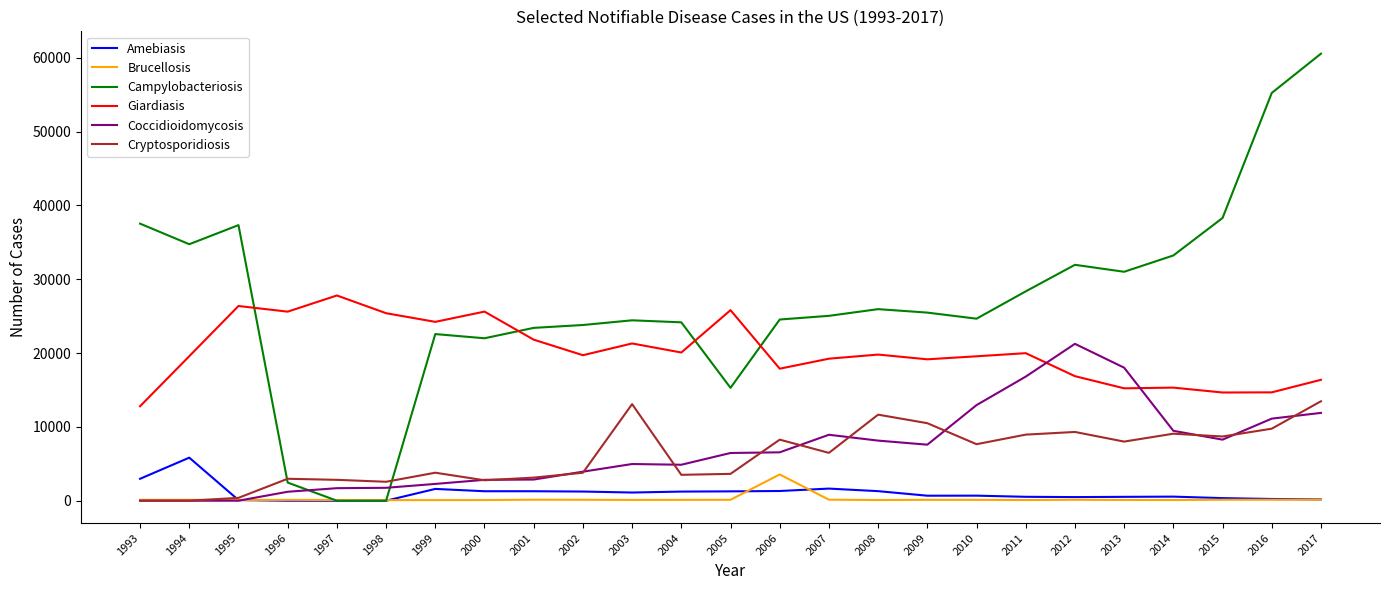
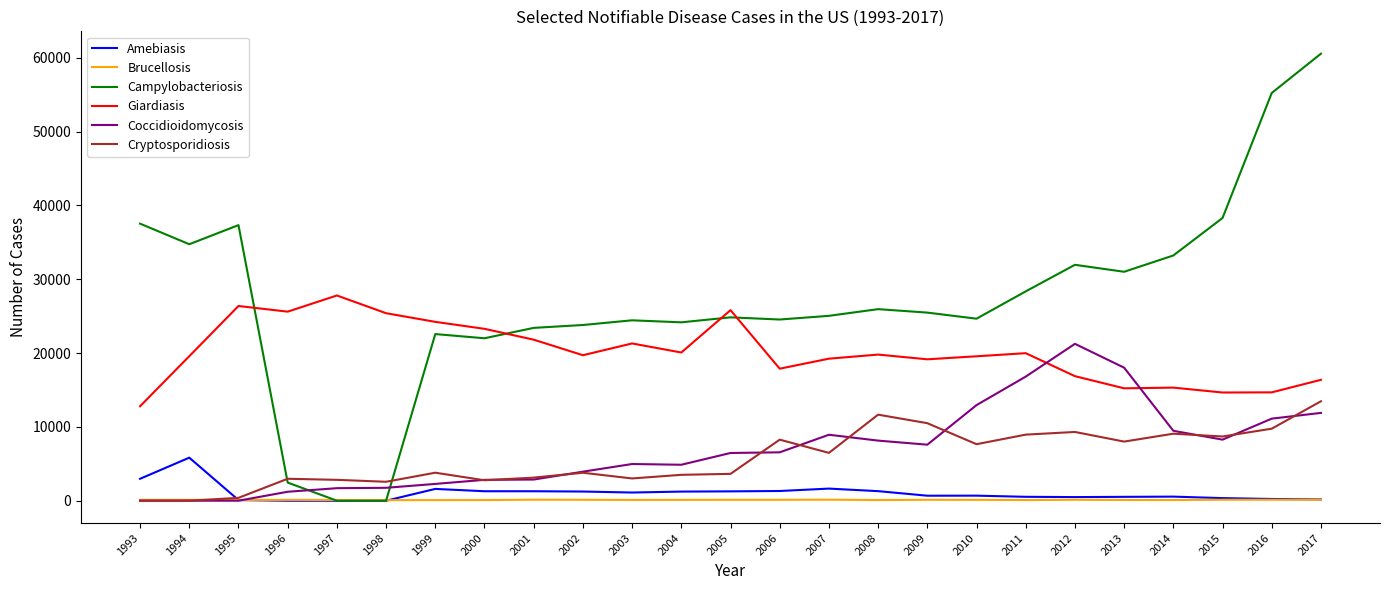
Giardiasis, 2000: 26000 -> 23000
Cryptosporidiosis, 2003: 13000 -> 3000
Campylobacteriosis, 2005: 15000 -> 25000
Brucellosis, 2006: 4000 -> 0
